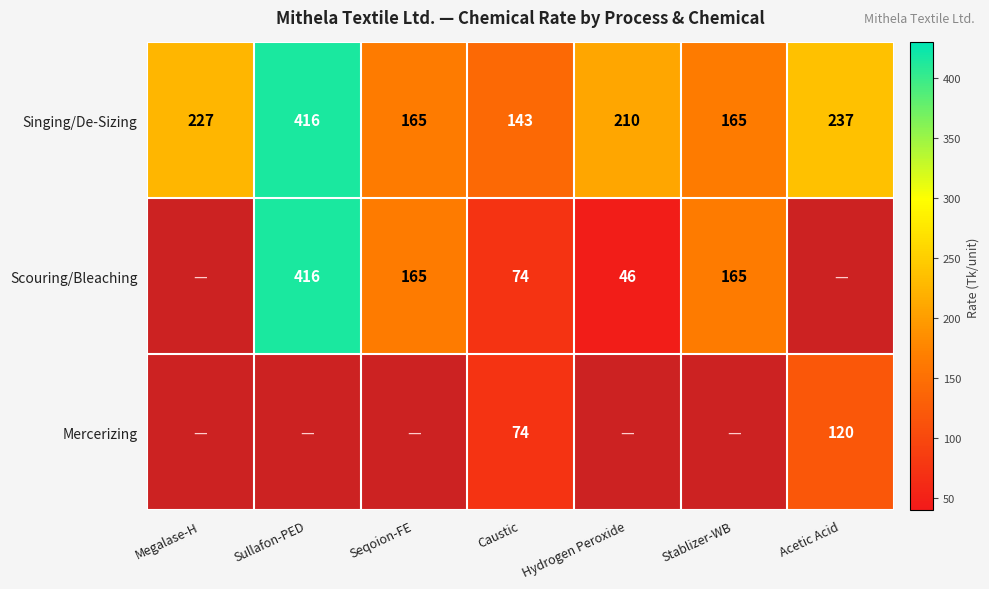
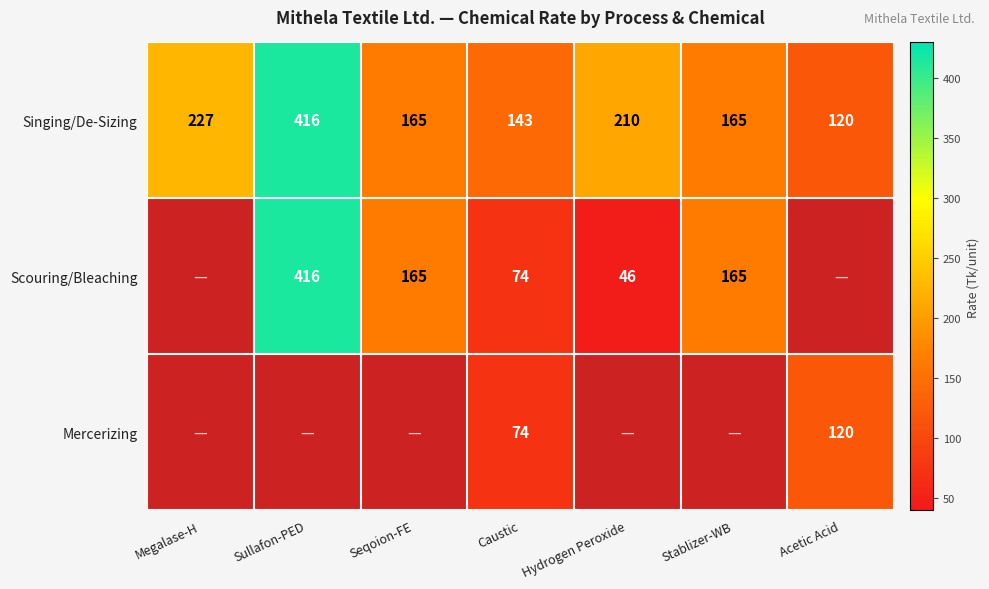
Singing/De-Sizing, Acetic Acid: 237 -> 120
